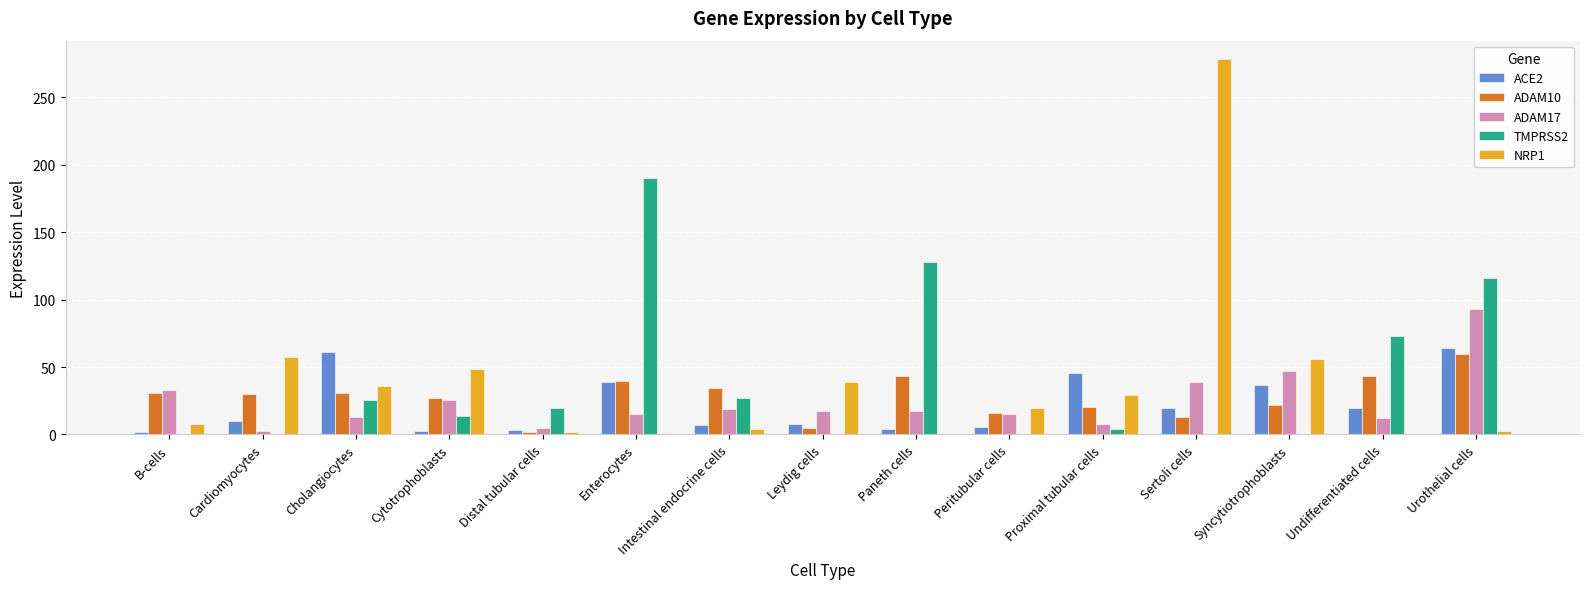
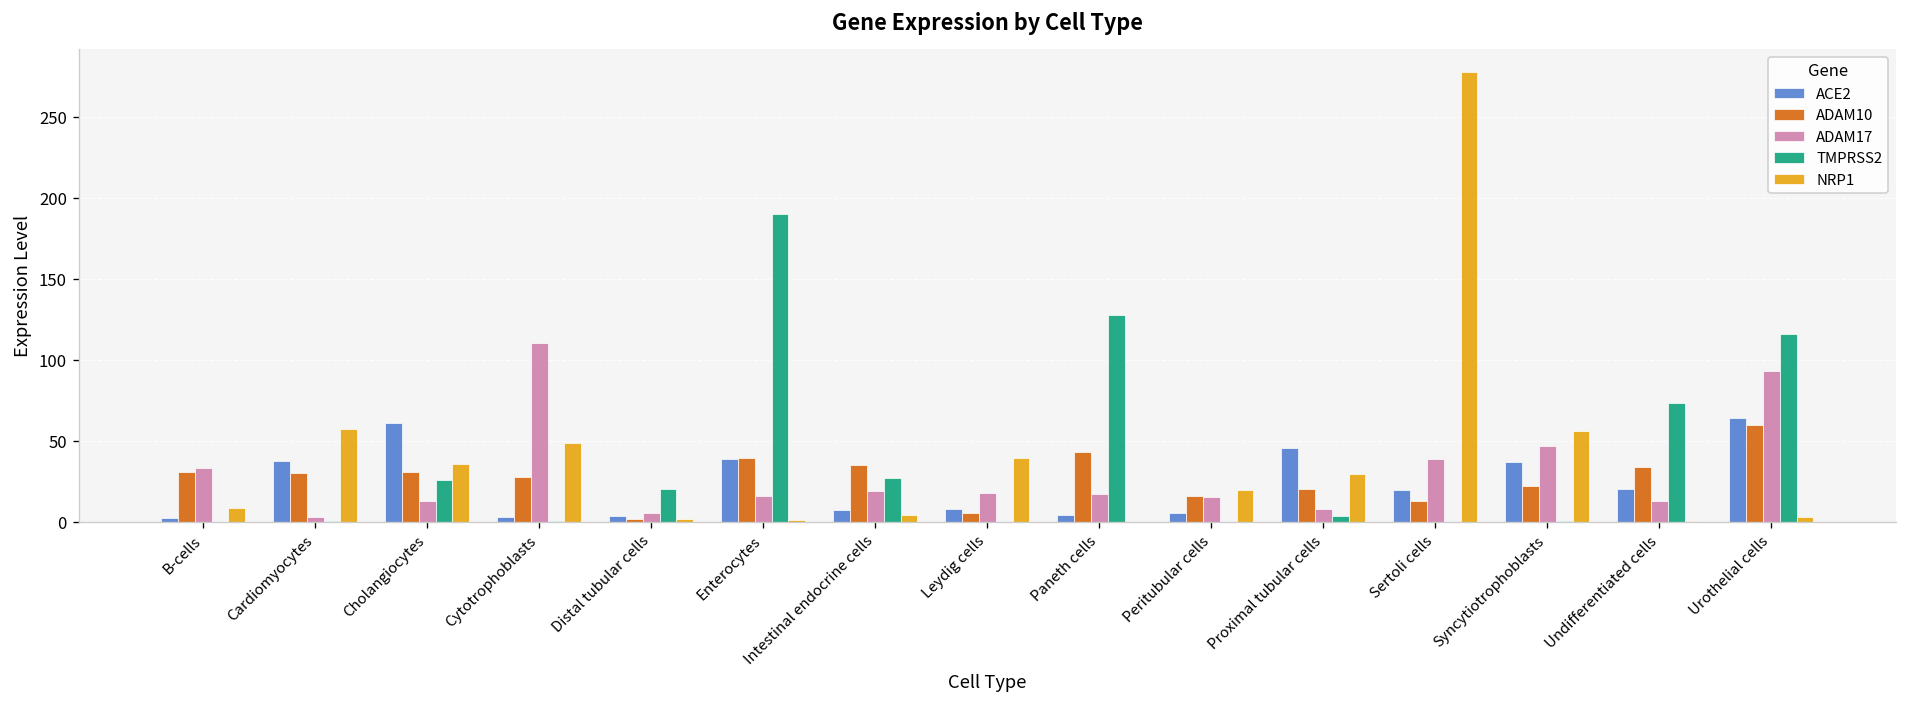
ACE2, Cardiomyocytes: 10 -> 37
ADAM17, Cytotrophoblasts: 25 -> 111
TMPRSS2, Cytotrophoblasts: 14 -> 1
ADAM10, Undifferentiated cells: 43 -> 34
